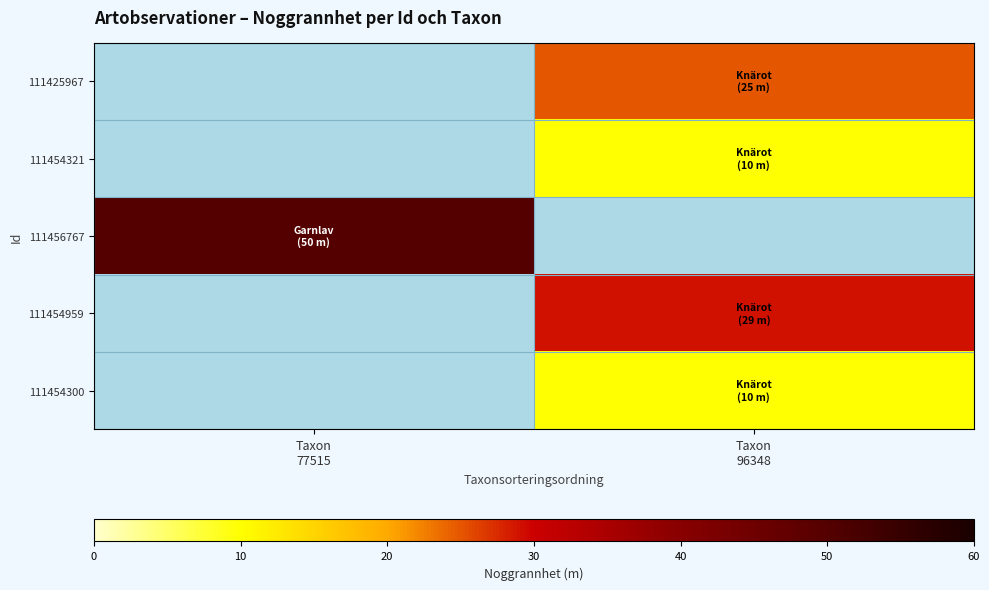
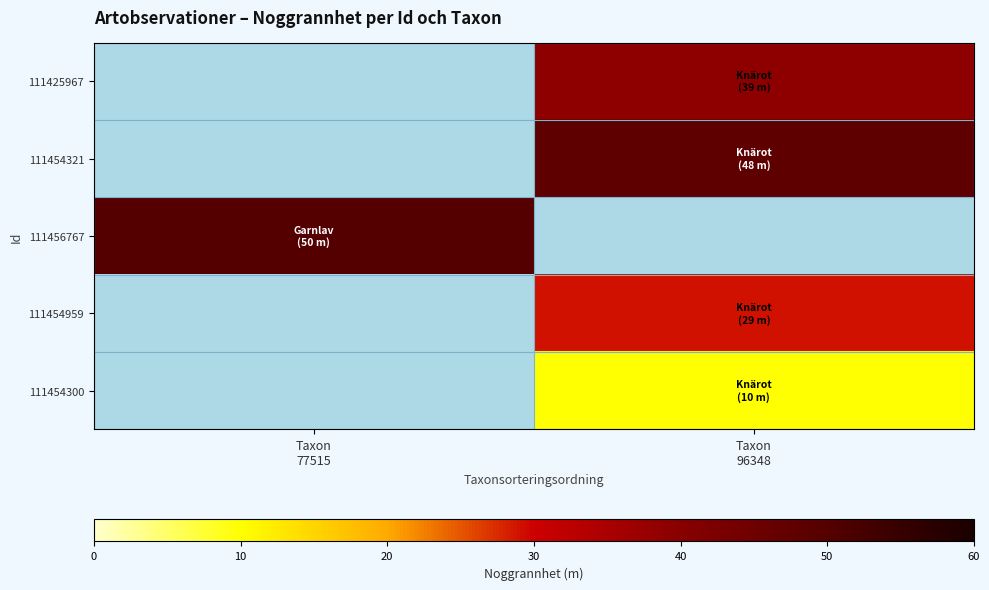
111425967, Taxon 96348: (25 m) -> (39 m)
111454321, Taxon 96348: (10 m) -> (48 m)
